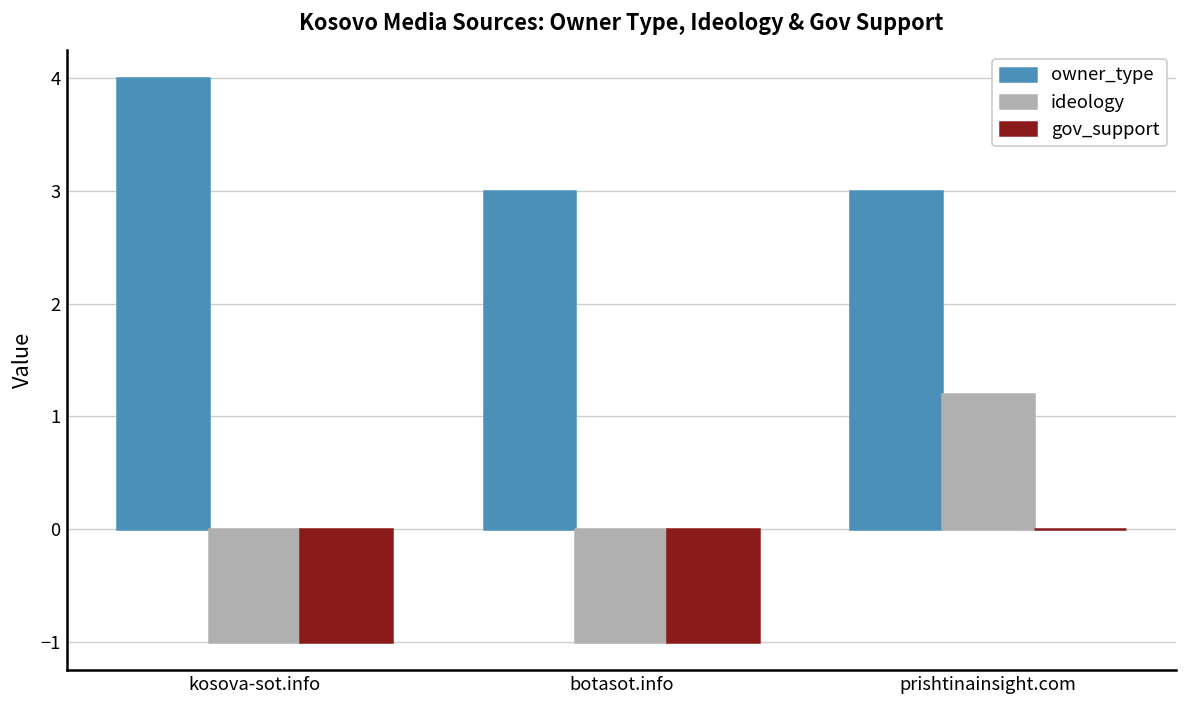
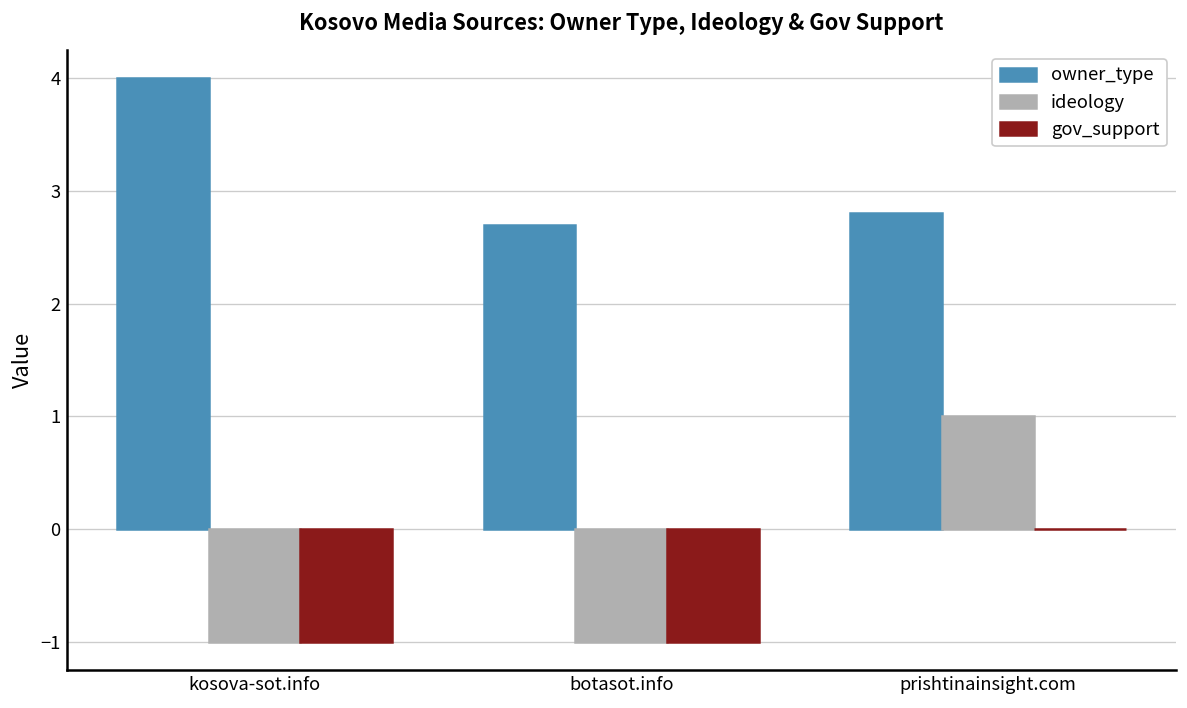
owner_type, botasot.info: 3.0 -> 2.7
owner_type, prishtinainsight.com: 3.0 -> 2.8
ideology, prishtinainsight.com: 1.2 -> 1.0
